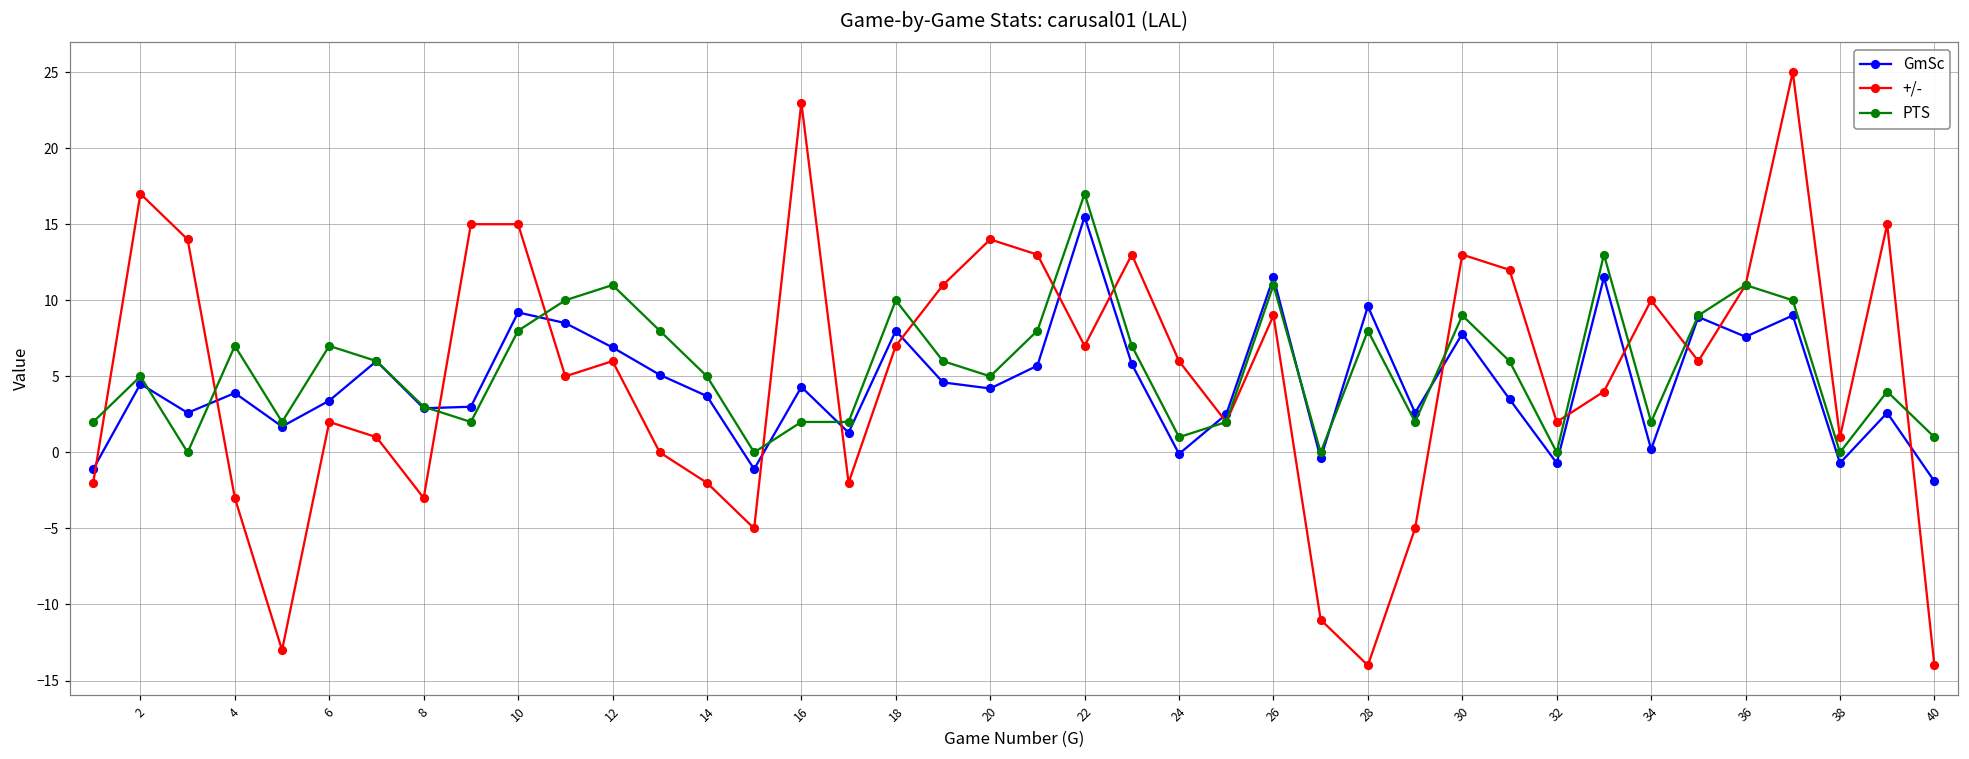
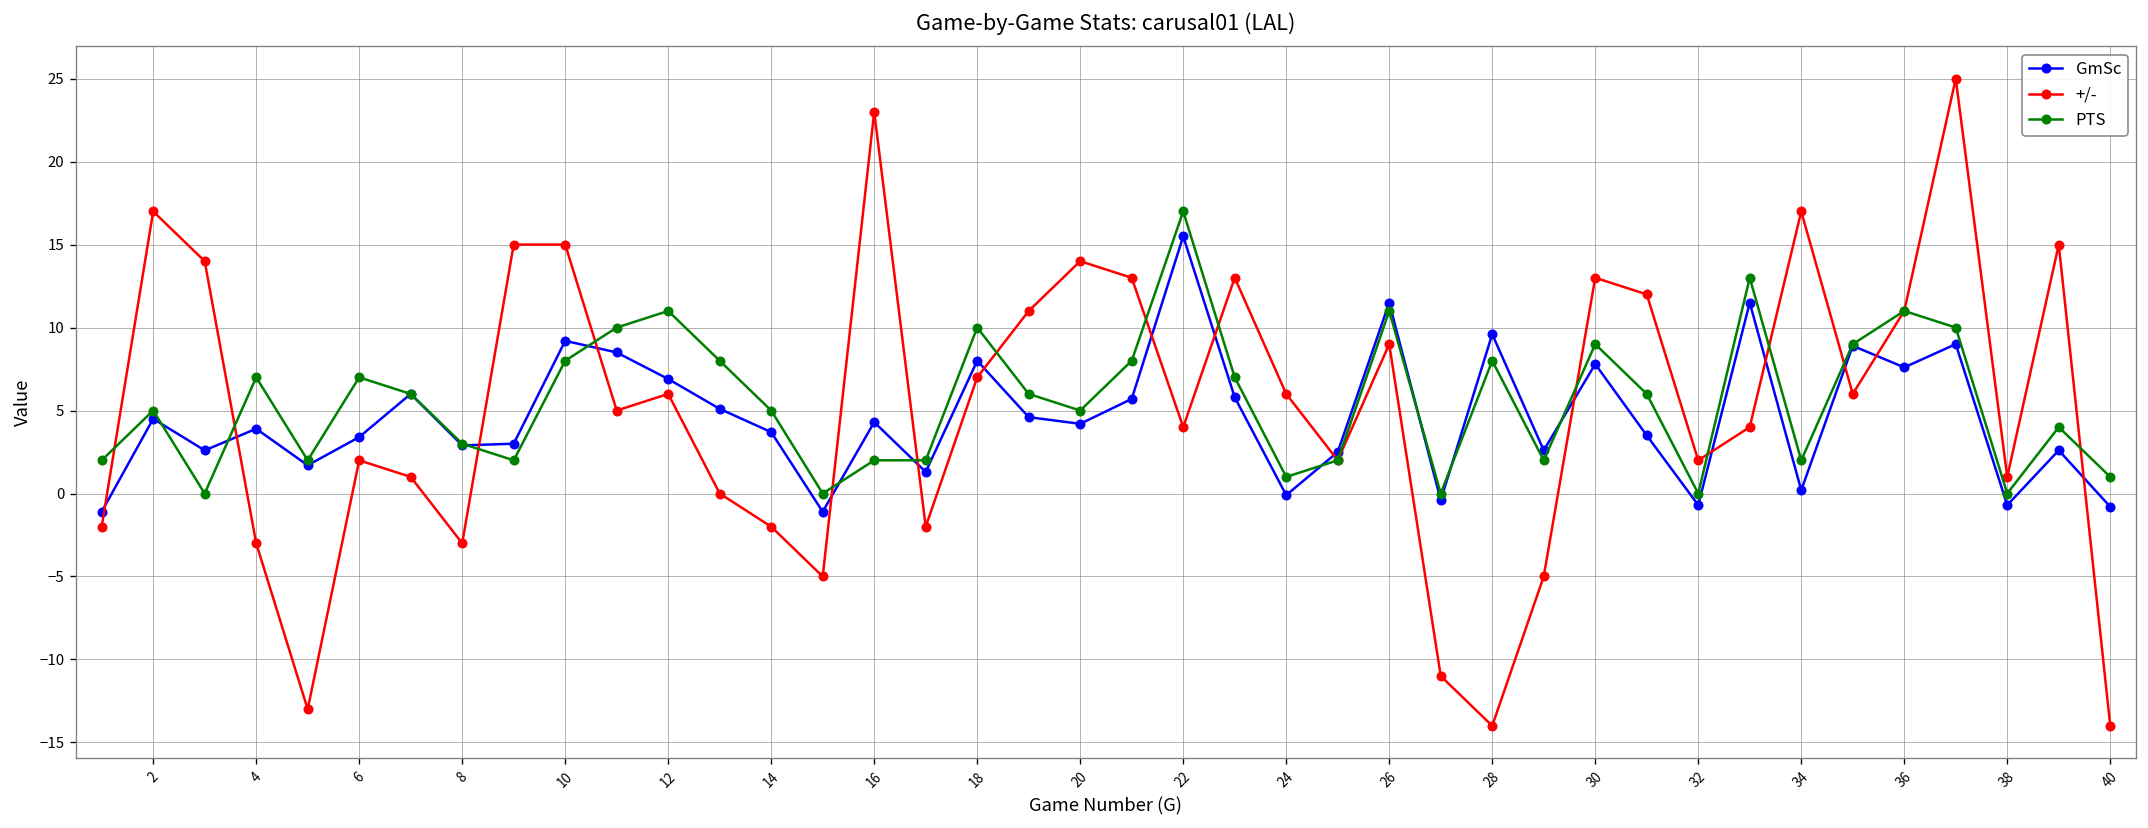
+/-, 22: 7 -> 4
+/-, 34: 10 -> 17
GmSc, 40: -1.9 -> -0.8
